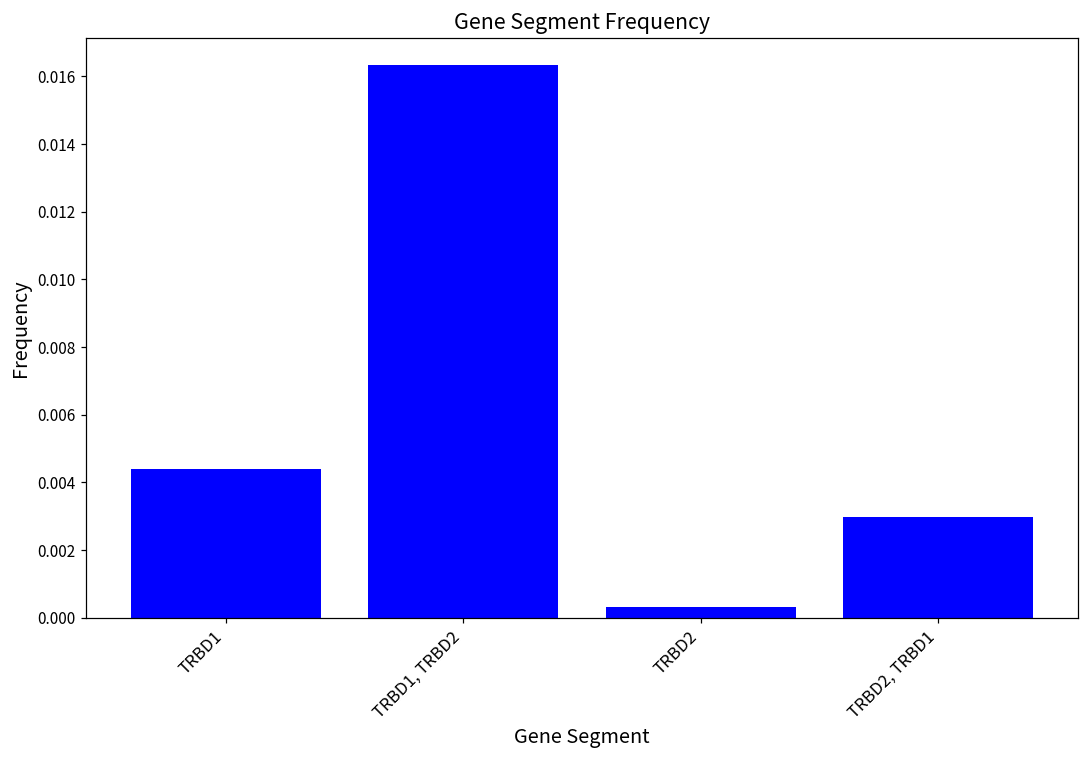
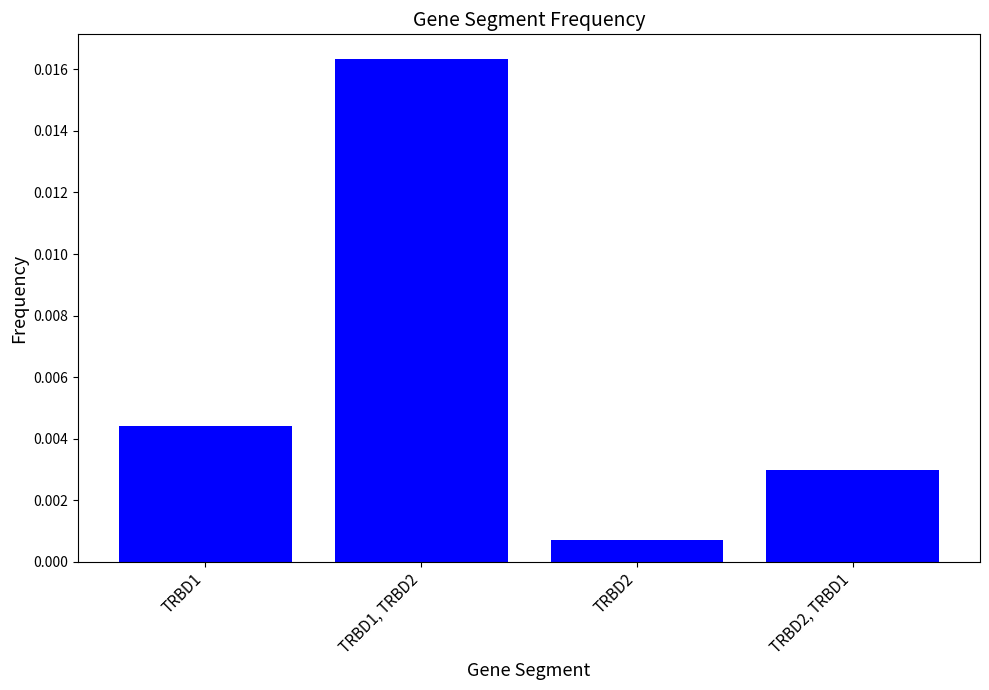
TRBD2: 0.0003 -> 0.0007
